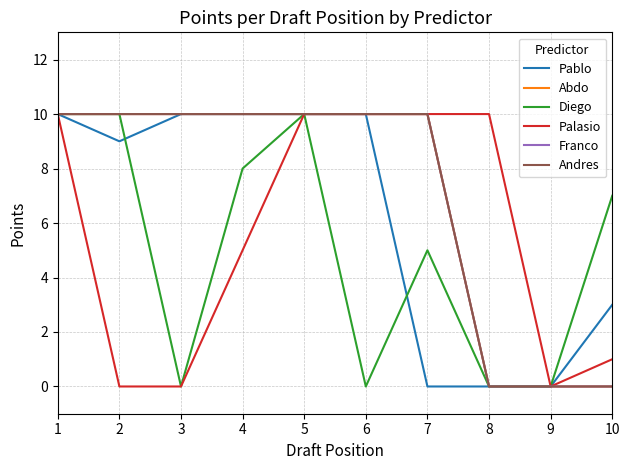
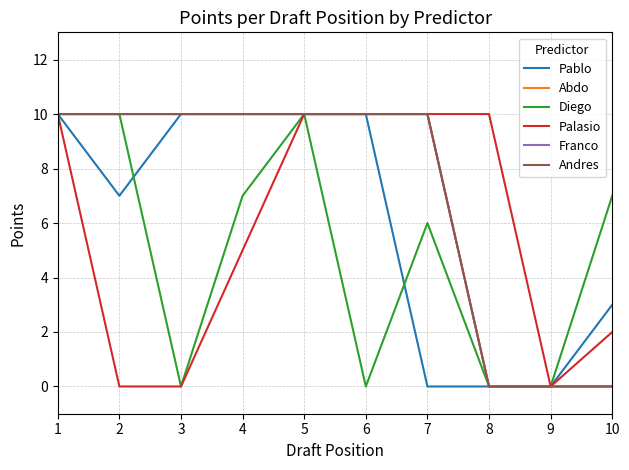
Pablo, 2: 9 -> 7
Diego, 4: 8 -> 7
Diego, 7: 5 -> 6
Palasio, 10: 1 -> 2
